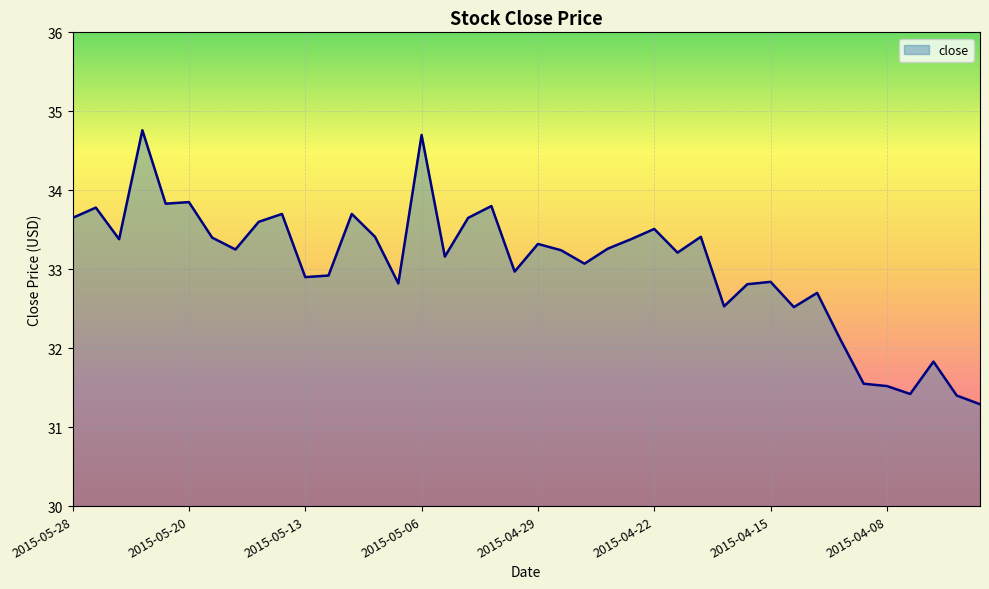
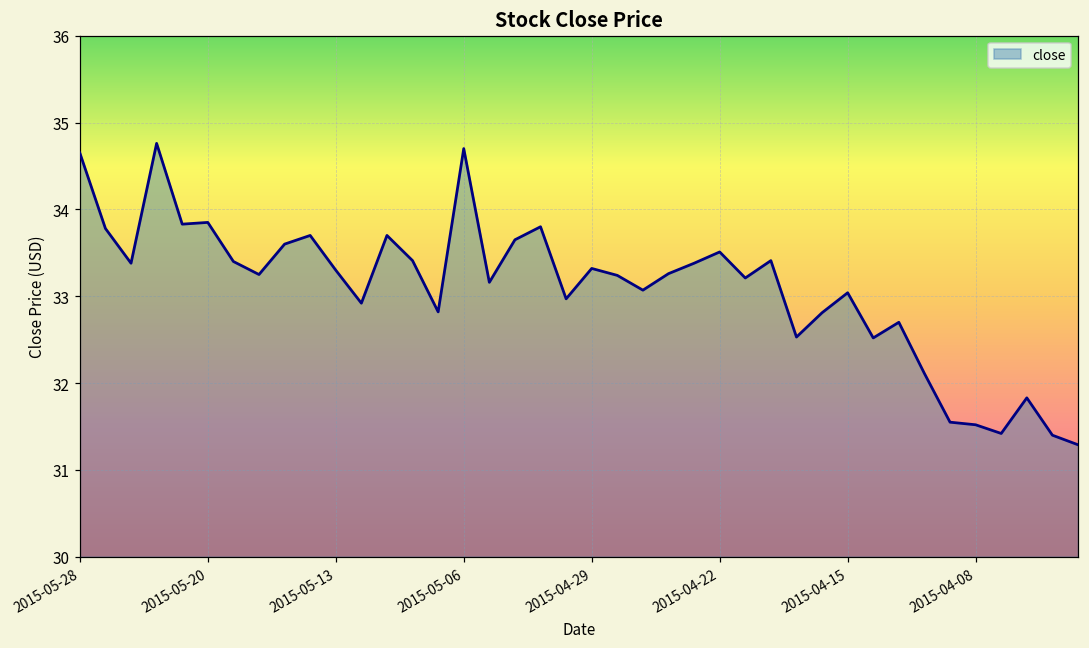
2015-05-28: 33.7 -> 34.7
2015-05-13: 32.9 -> 33.3
2015-04-15: 32.8 -> 33.0
